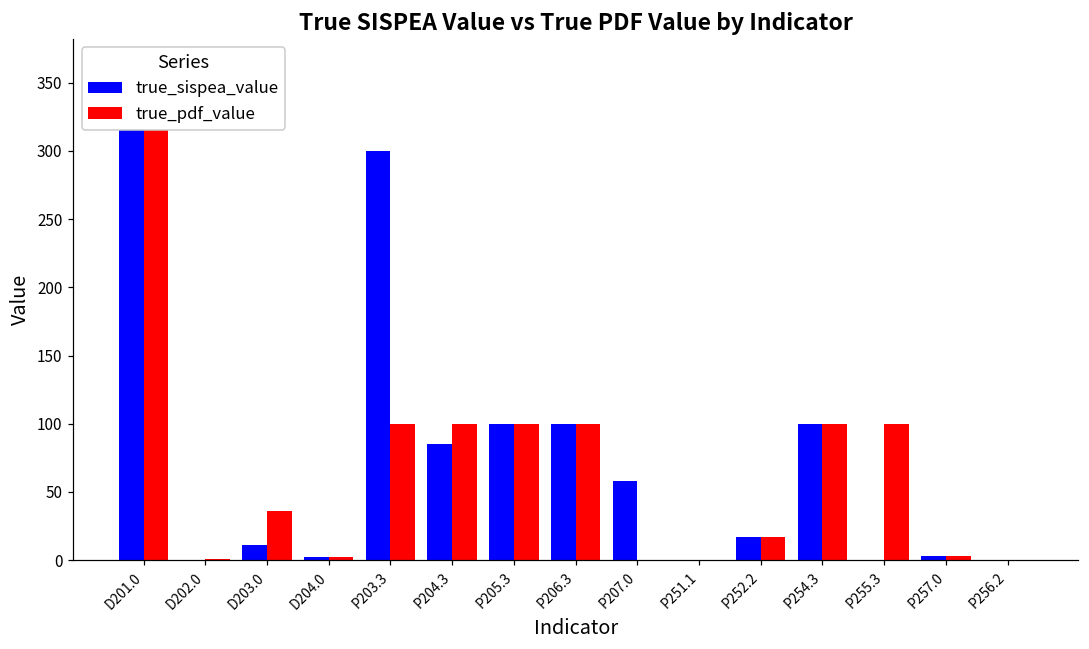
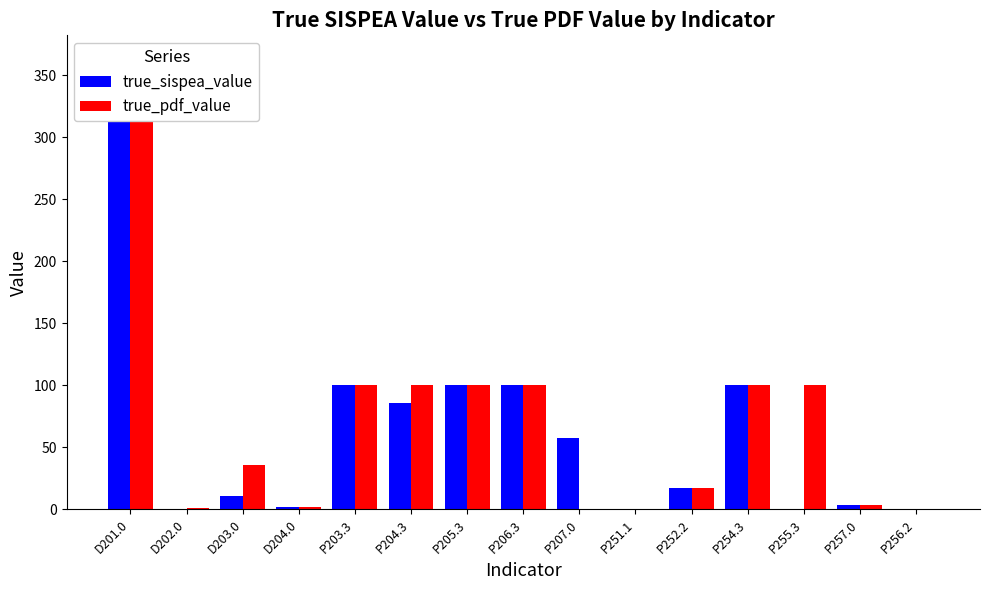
true_sispea_value, P203.3: 300 -> 100
